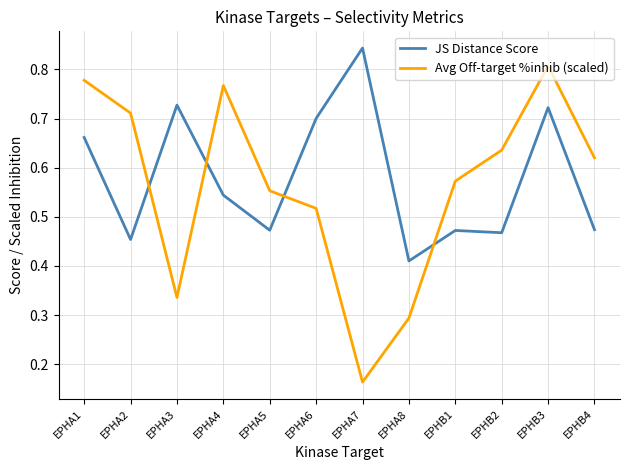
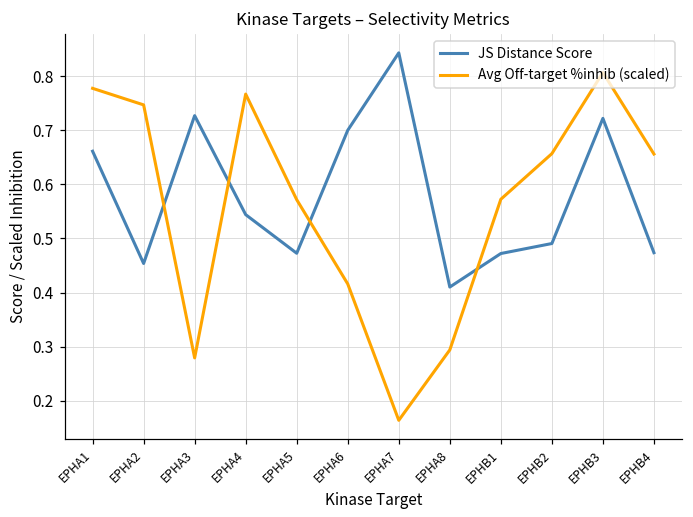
Avg Off-target %inhib (scaled), EPHA2: 0.71 -> 0.75
Avg Off-target %inhib (scaled), EPHA3: 0.34 -> 0.28
Avg Off-target %inhib (scaled), EPHA5: 0.55 -> 0.57
Avg Off-target %inhib (scaled), EPHA6: 0.52 -> 0.42
JS Distance Score, EPHB2: 0.47 -> 0.49
Avg Off-target %inhib (scaled), EPHB2: 0.64 -> 0.66
Avg Off-target %inhib (scaled), EPHB4: 0.62 -> 0.66
